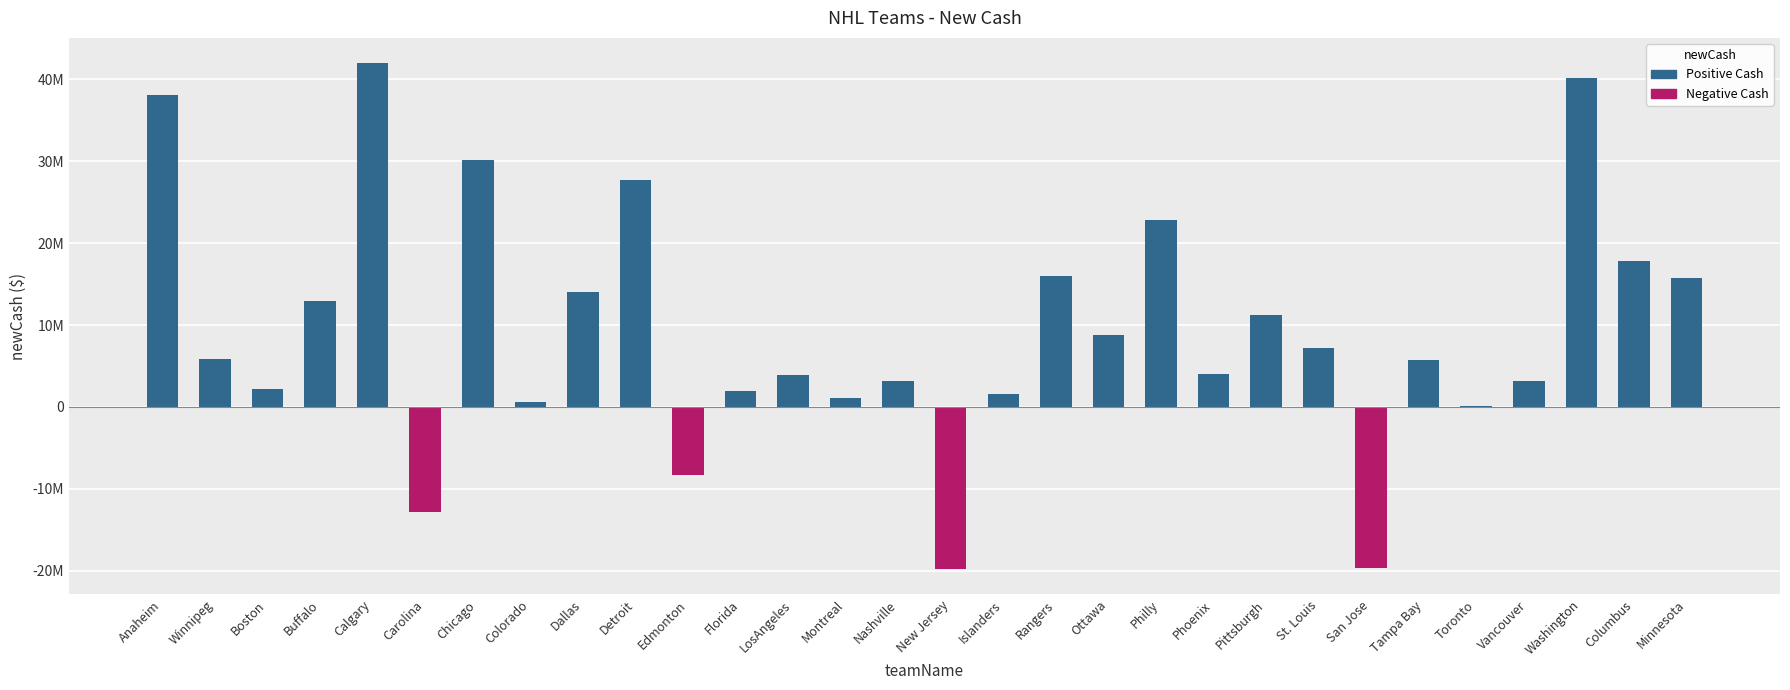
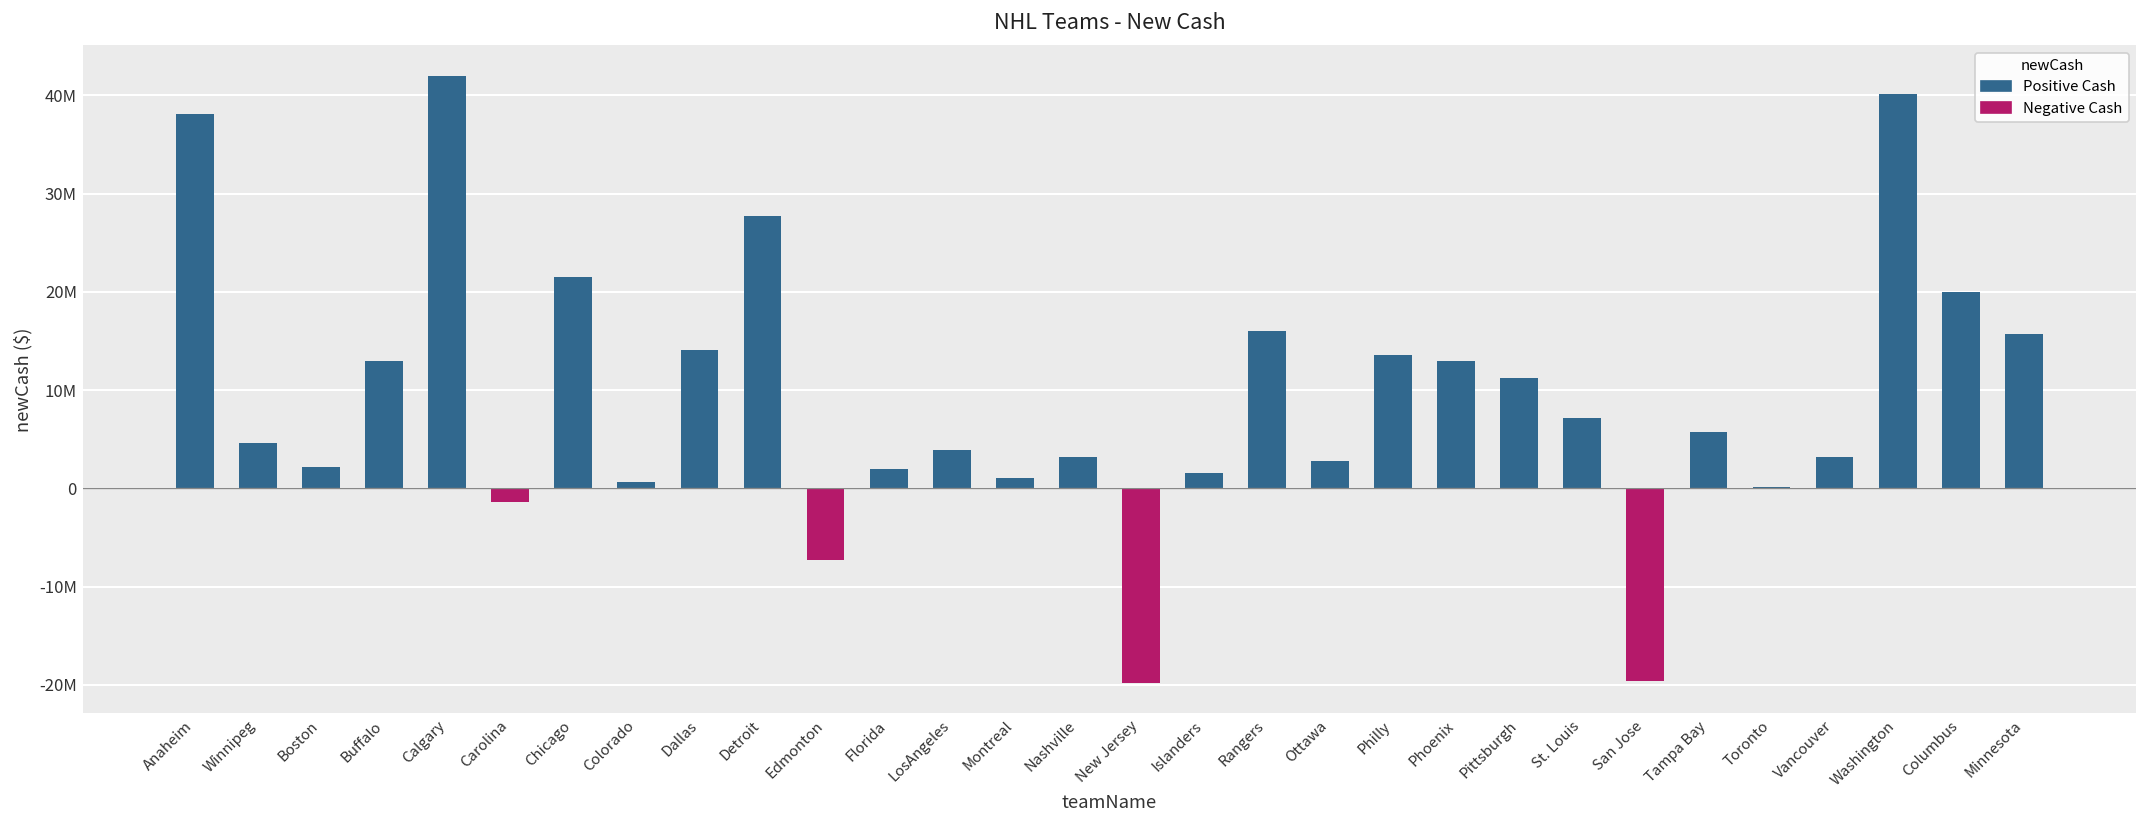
Winnipeg: 6000000 -> 5000000
Carolina: -13000000 -> -1000000
Chicago: 30000000 -> 22000000
Edmonton: -8000000 -> -7000000
Ottawa: 9000000 -> 3000000
Philly: 23000000 -> 14000000
Phoenix: 4000000 -> 13000000
Columbus: 18000000 -> 20000000
